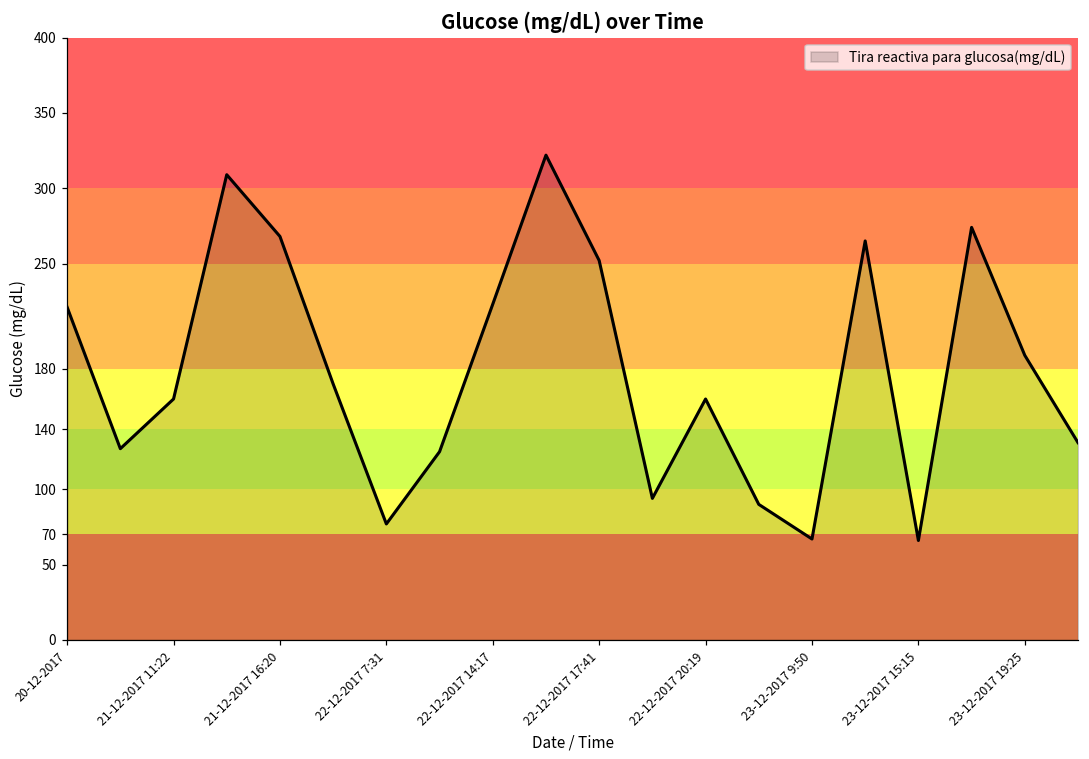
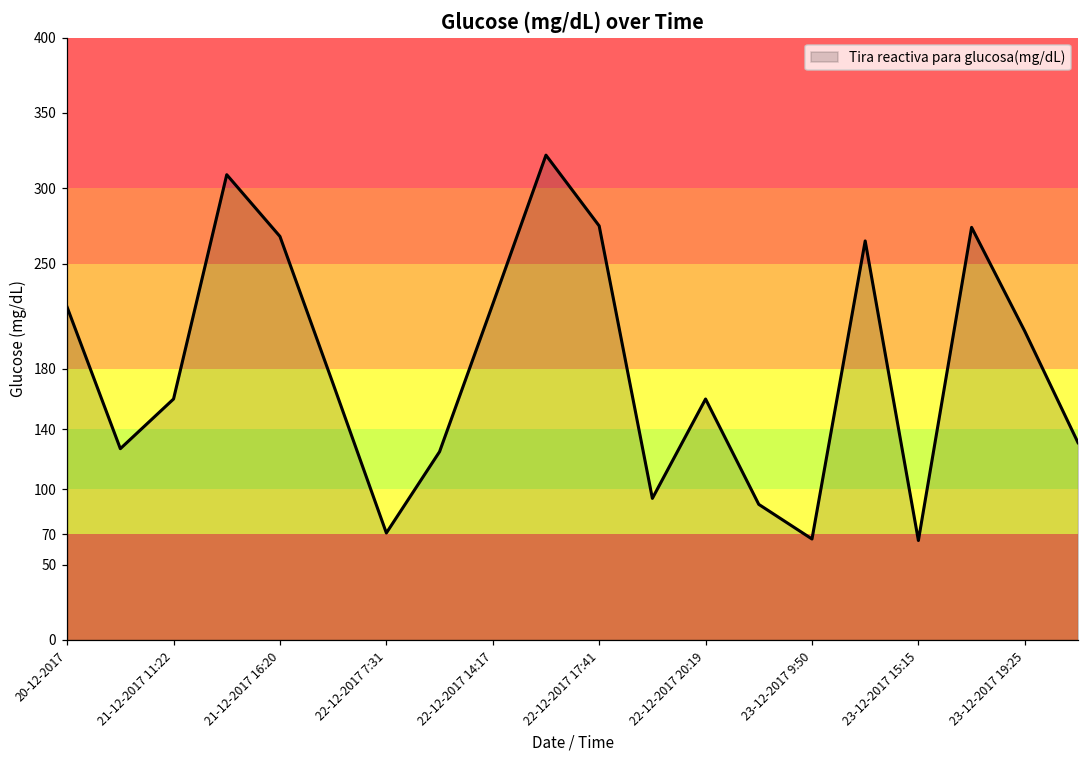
22-12-2017 7:31: 77 -> 71
22-12-2017 17:41: 252 -> 275
23-12-2017 19:25: 189 -> 205
